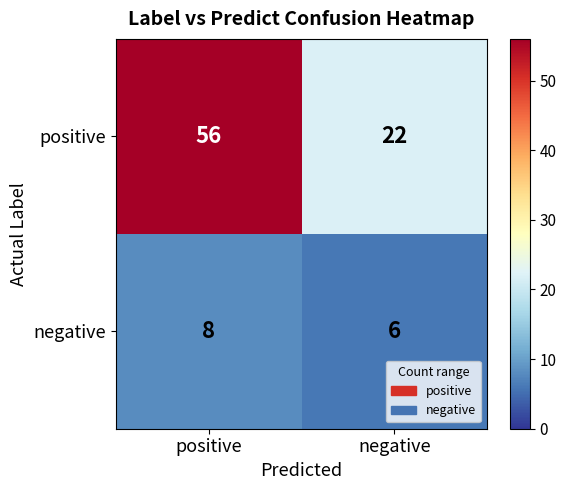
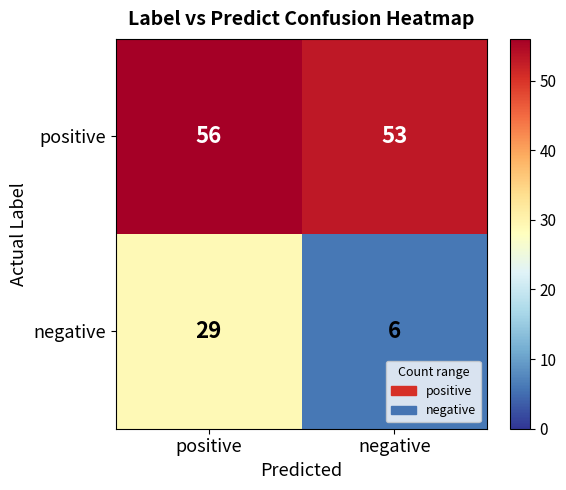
positive, negative: 22 -> 53
negative, positive: 8 -> 29
